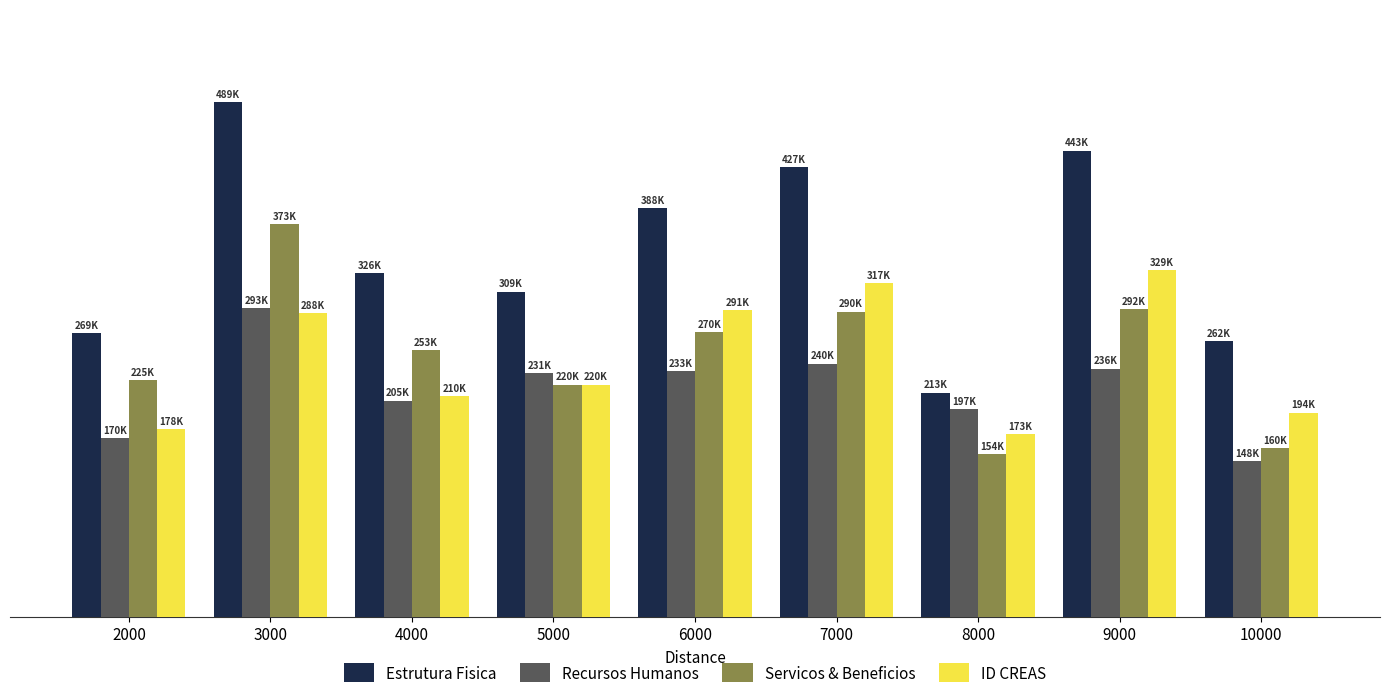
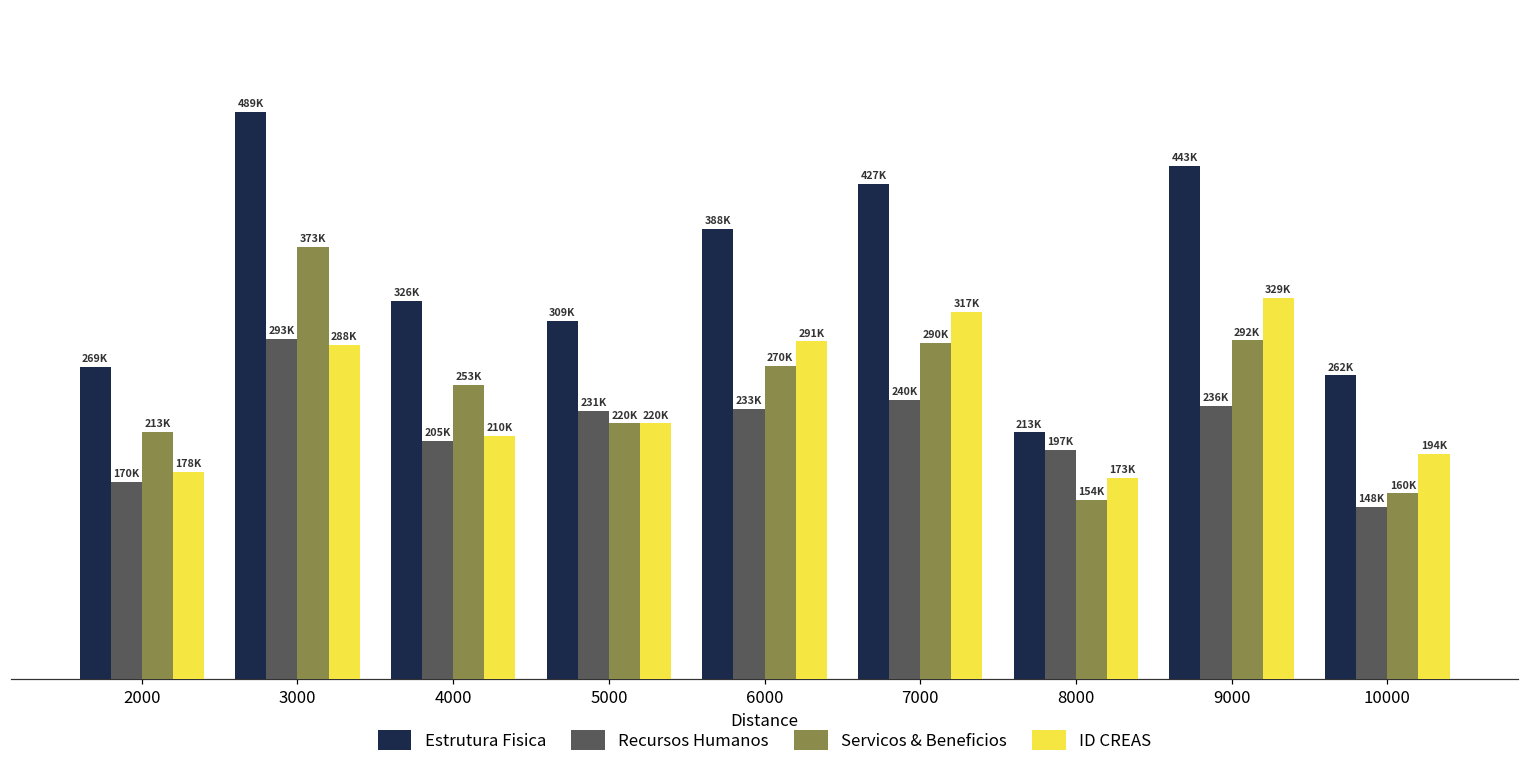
Servicos & Beneficios, 2000: 225K -> 213K
